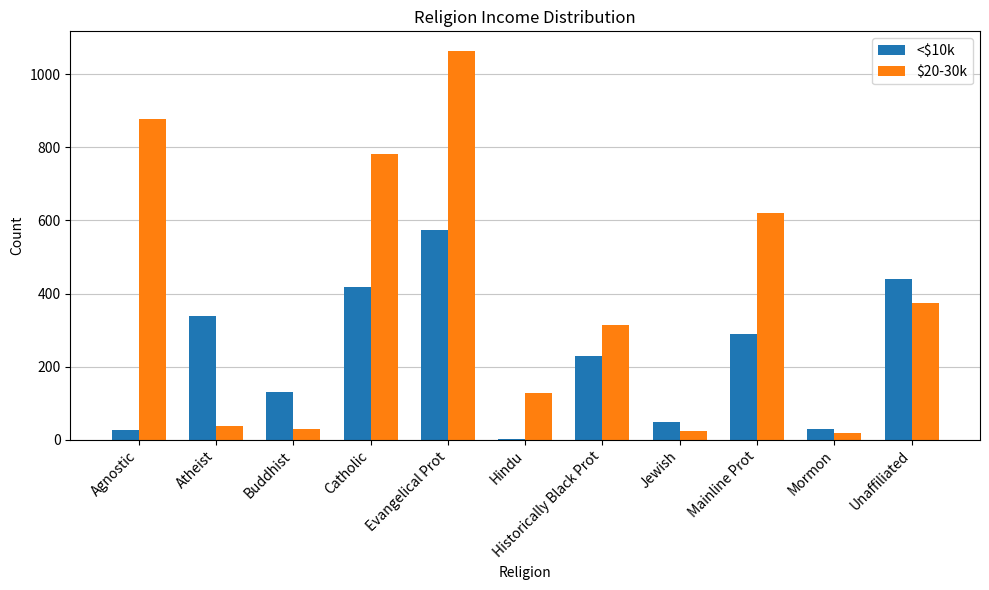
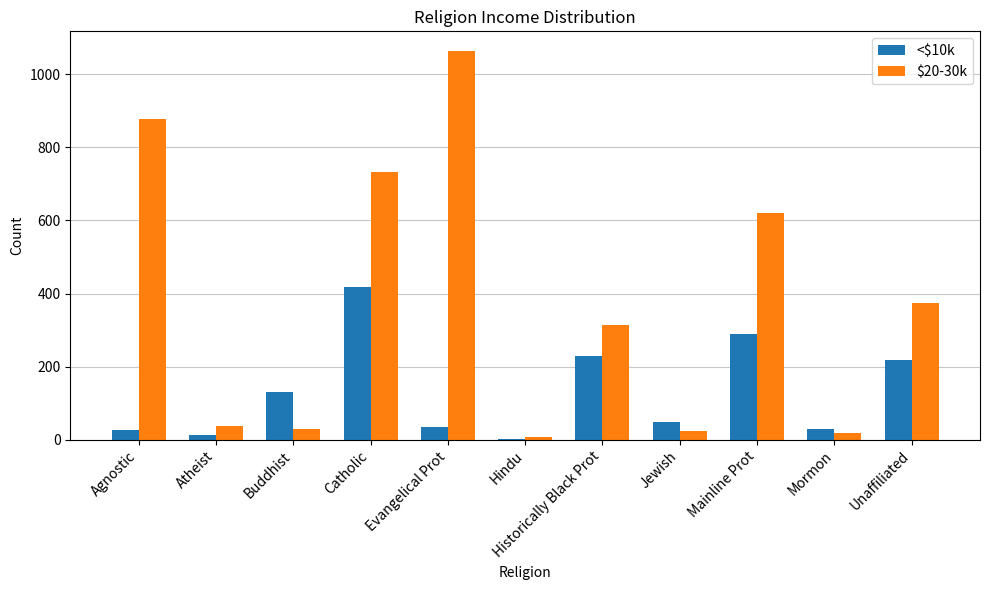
<$10k, Atheist: 340 -> 10
$20-30k, Catholic: 780 -> 730
<$10k, Evangelical Prot: 580 -> 40
$20-30k, Hindu: 130 -> 10
<$10k, Unaffiliated: 440 -> 220
